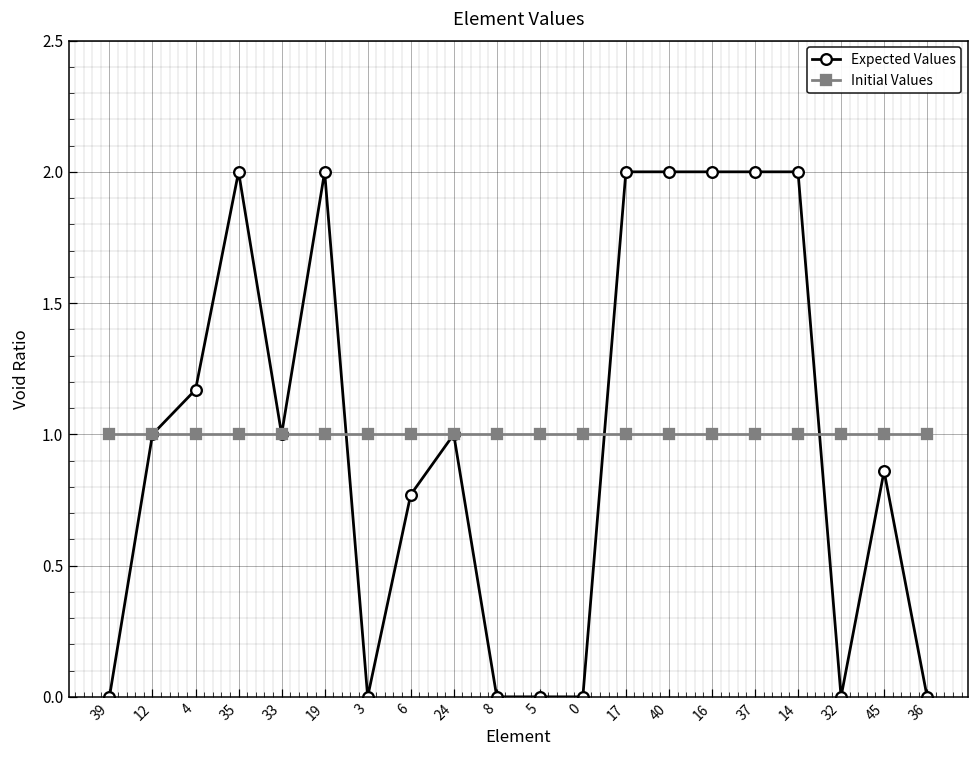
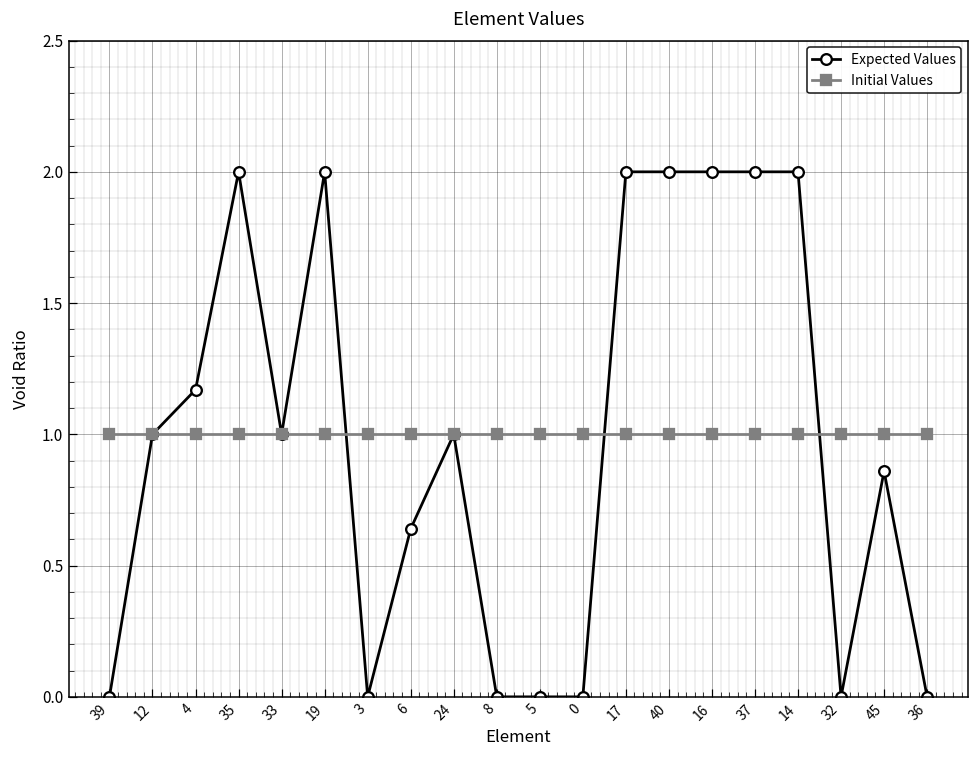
Expected Values, 6: 0.77 -> 0.64
